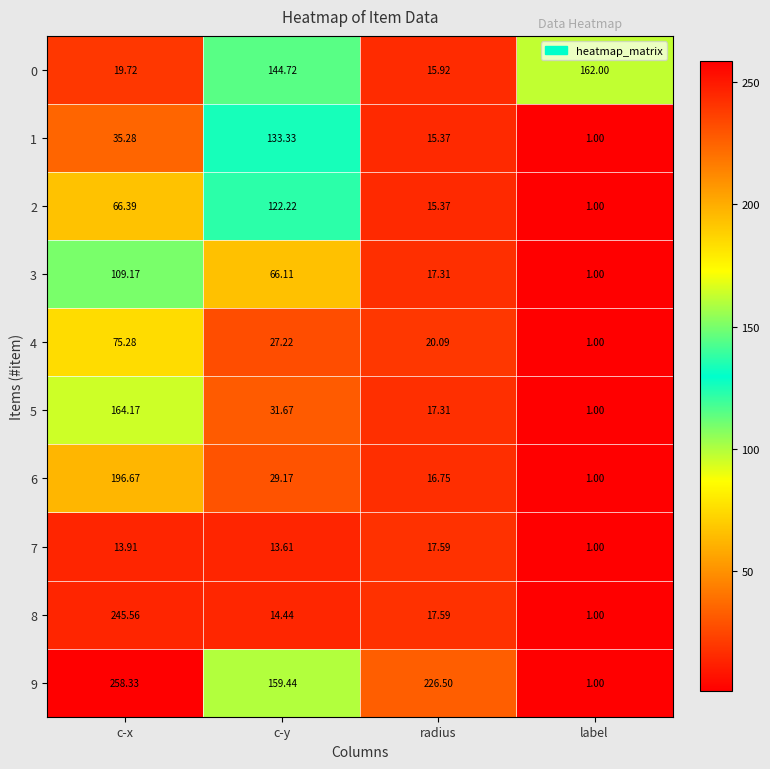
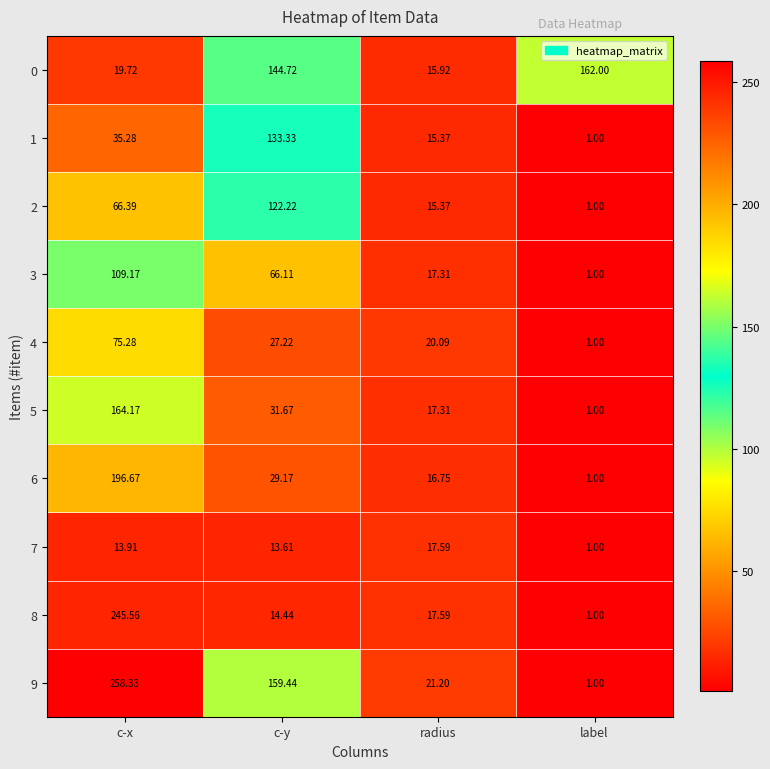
9, radius: 226.50 -> 21.20
